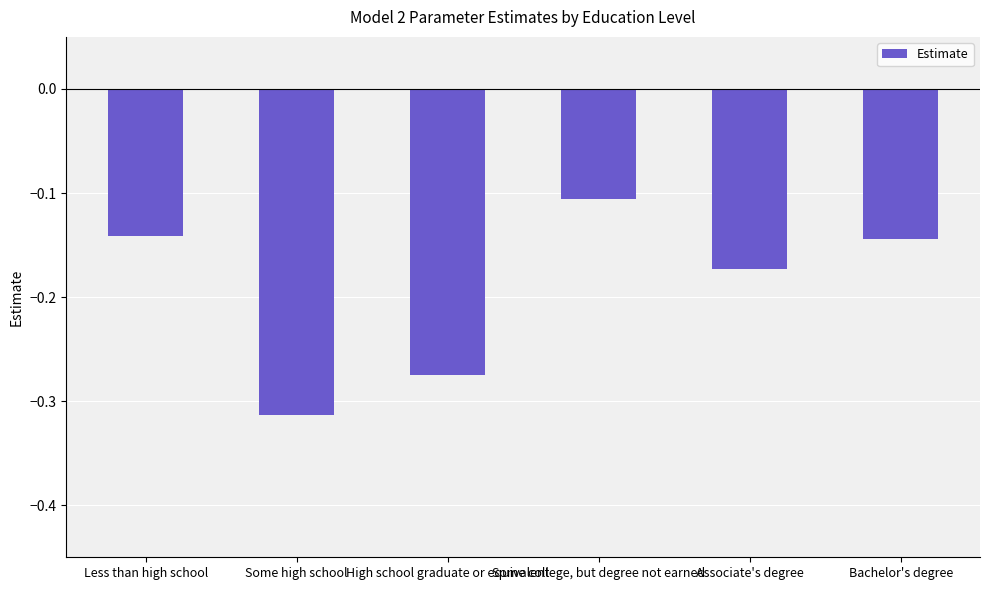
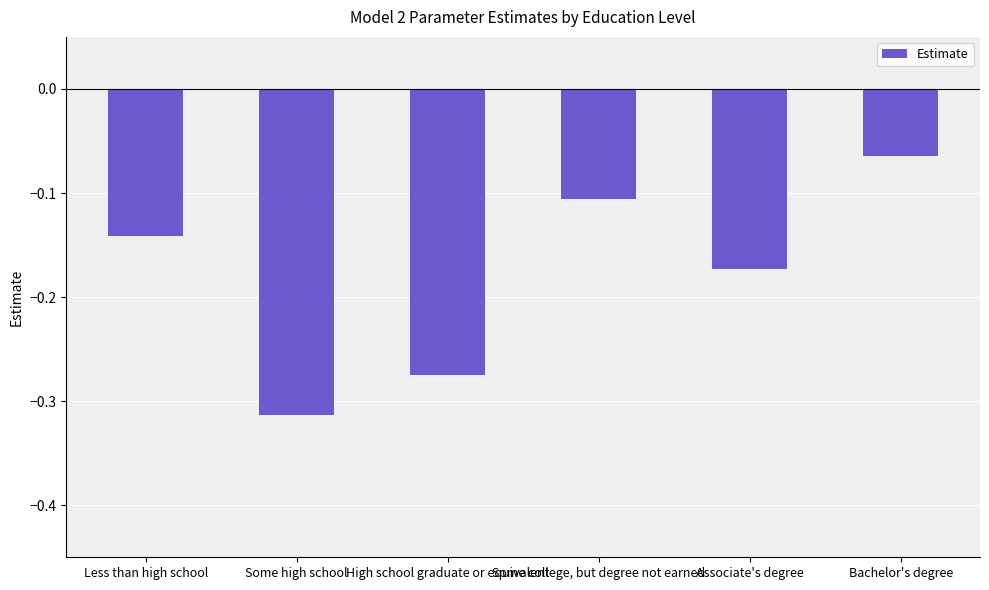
Bachelor's degree: -0.144 -> -0.064
